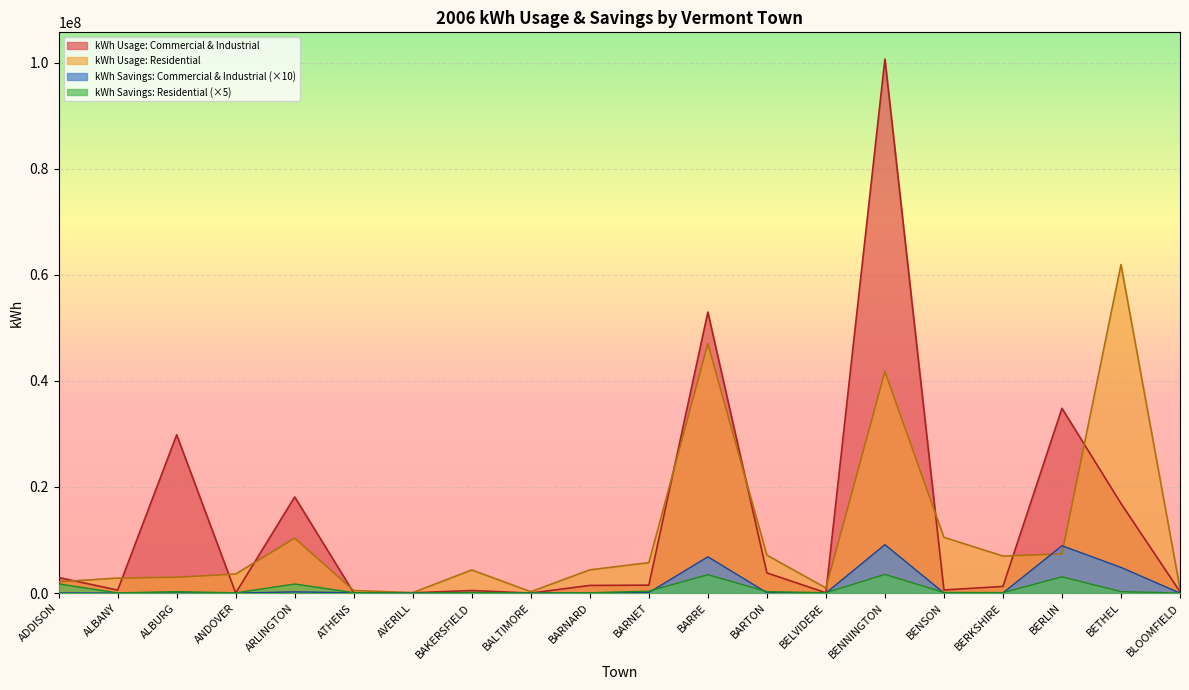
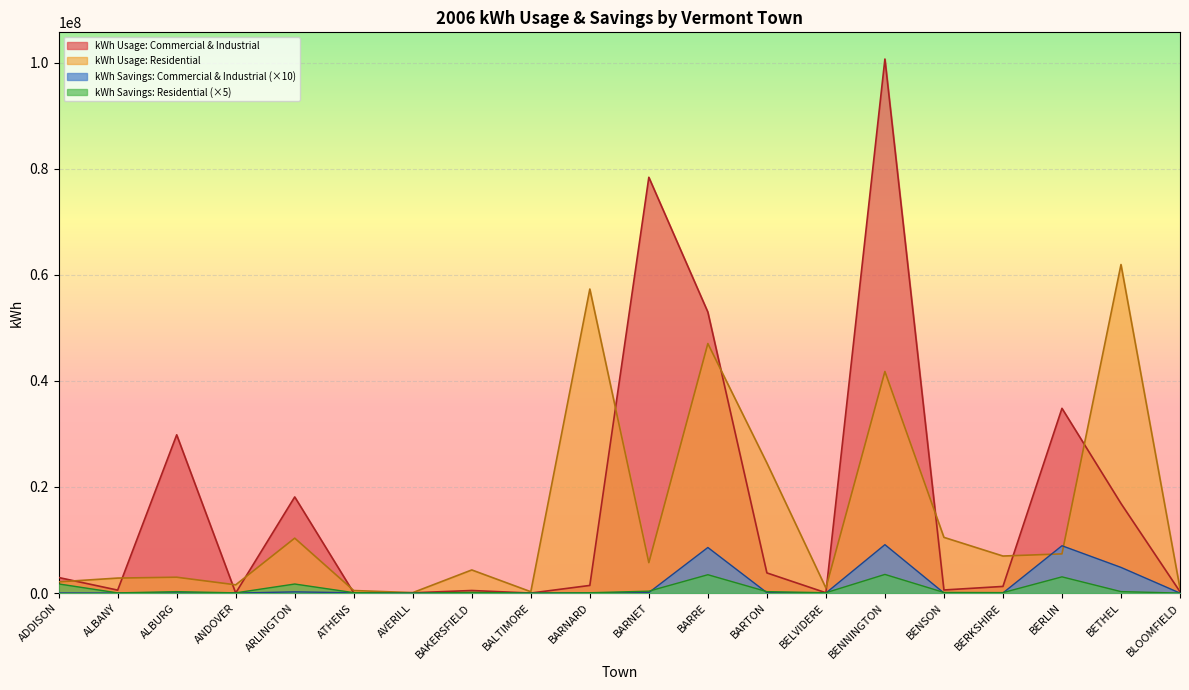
kWh Usage: Residential, ANDOVER: 4000000 -> 2000000
kWh Usage: Residential, BARNARD: 4000000 -> 57000000
kWh Usage: Commercial & Industrial, BARNET: 1000000 -> 78000000
kWh Savings: Commercial & Industrial (×10), BARRE: 7000000 -> 9000000
kWh Usage: Residential, BARTON: 7000000 -> 25000000
